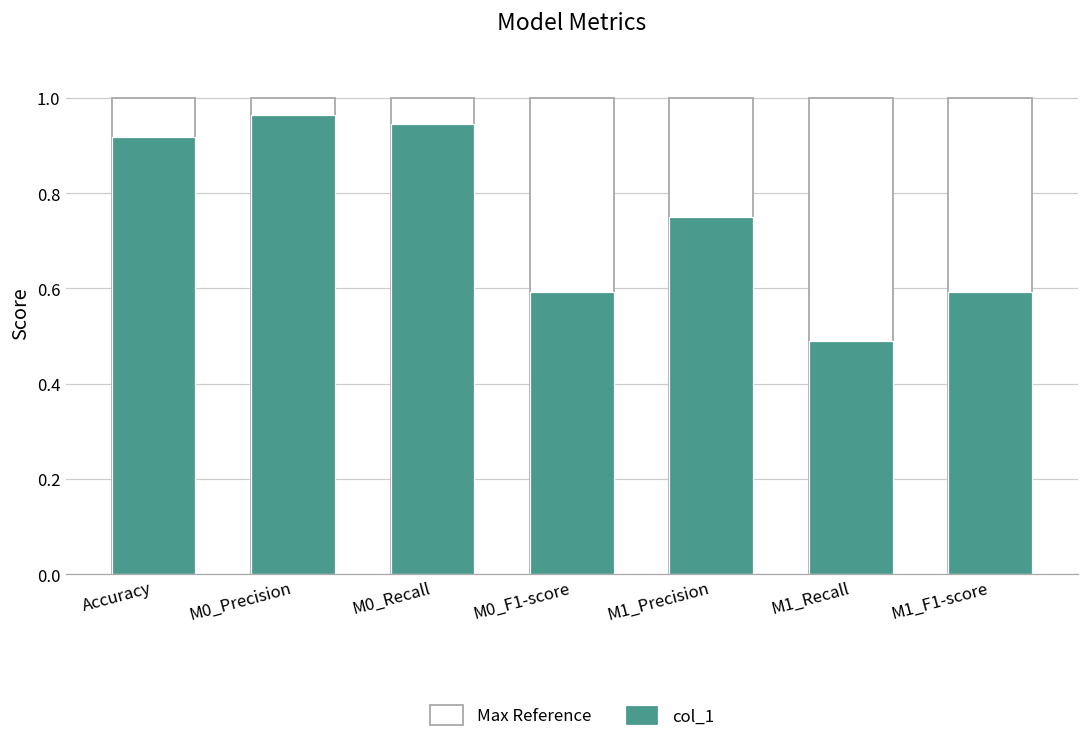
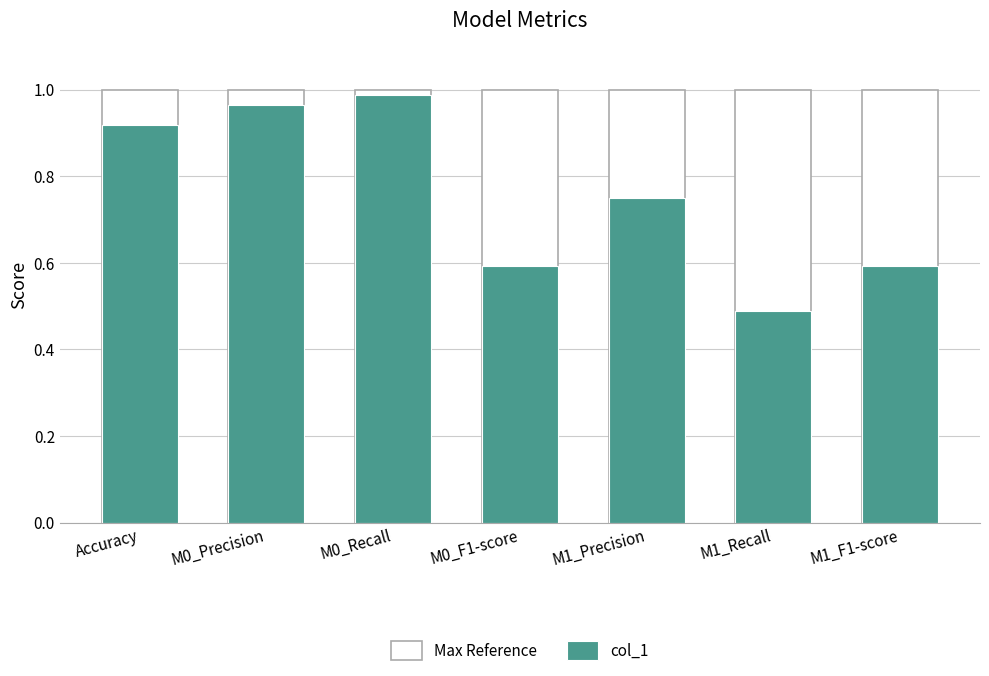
col_1, M0_Recall: 0.95 -> 0.99
